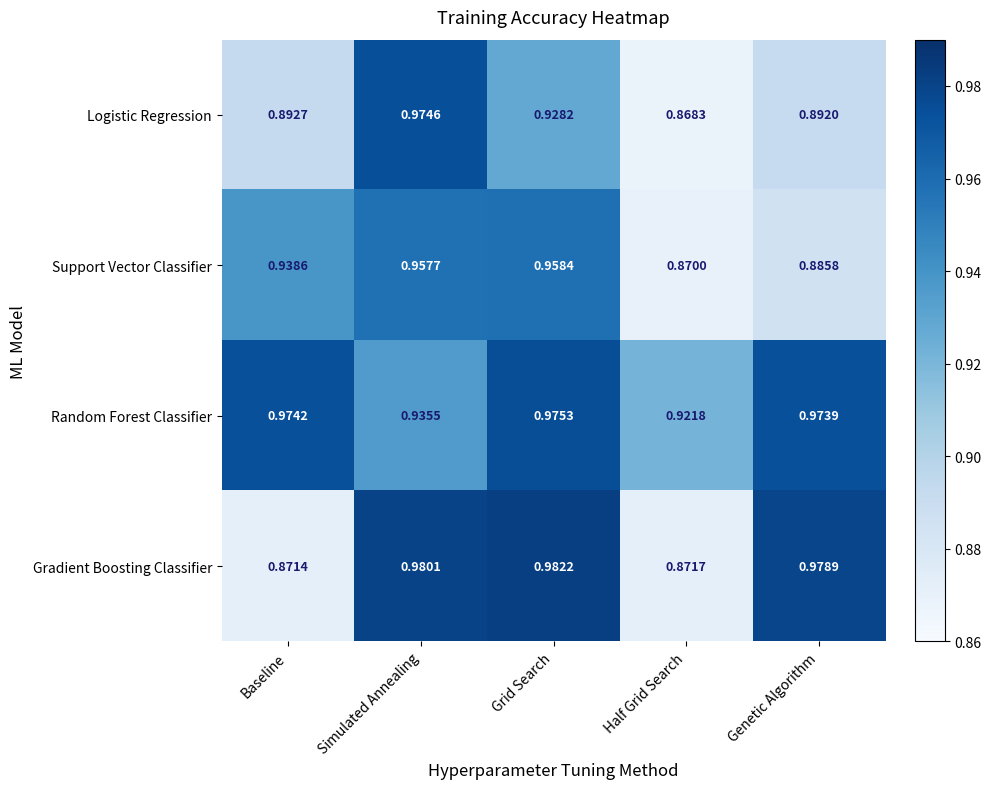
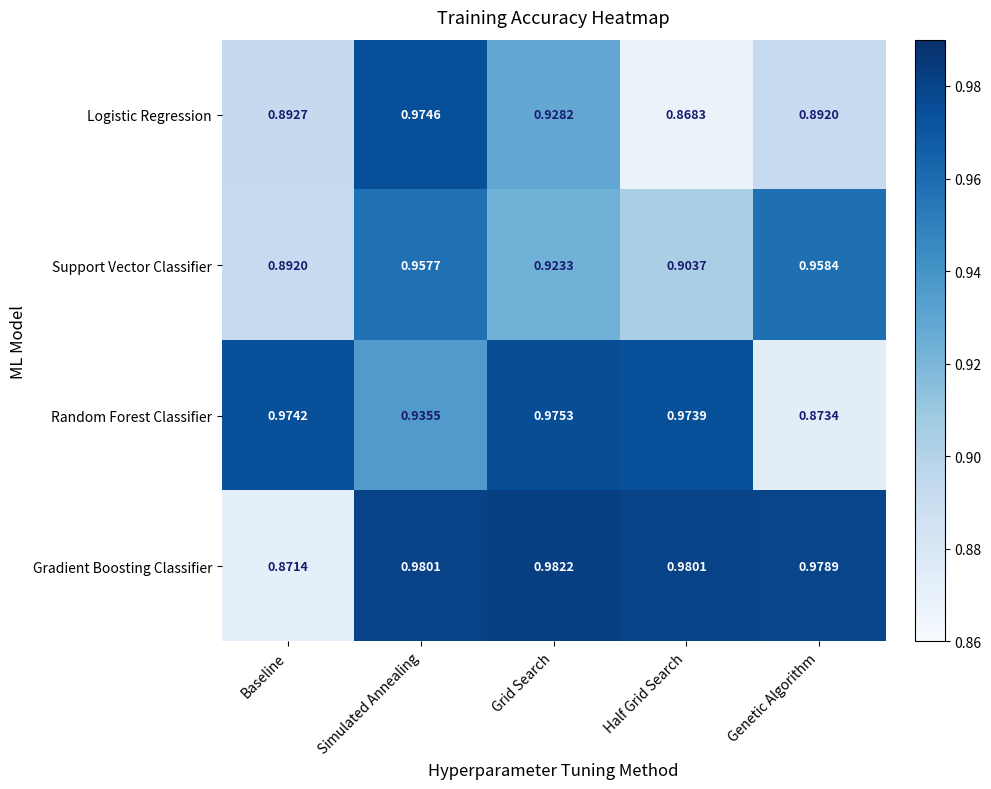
Support Vector Classifier, Baseline: 0.9386 -> 0.8920
Support Vector Classifier, Grid Search: 0.9584 -> 0.9233
Support Vector Classifier, Half Grid Search: 0.8700 -> 0.9037
Support Vector Classifier, Genetic Algorithm: 0.8858 -> 0.9584
Random Forest Classifier, Half Grid Search: 0.9218 -> 0.9739
Random Forest Classifier, Genetic Algorithm: 0.9739 -> 0.8734
Gradient Boosting Classifier, Half Grid Search: 0.8717 -> 0.9801
